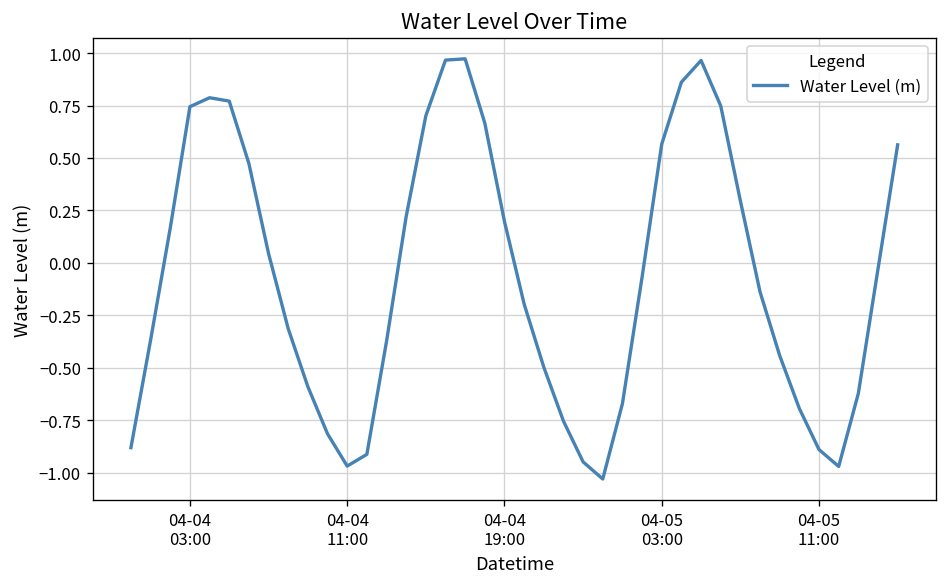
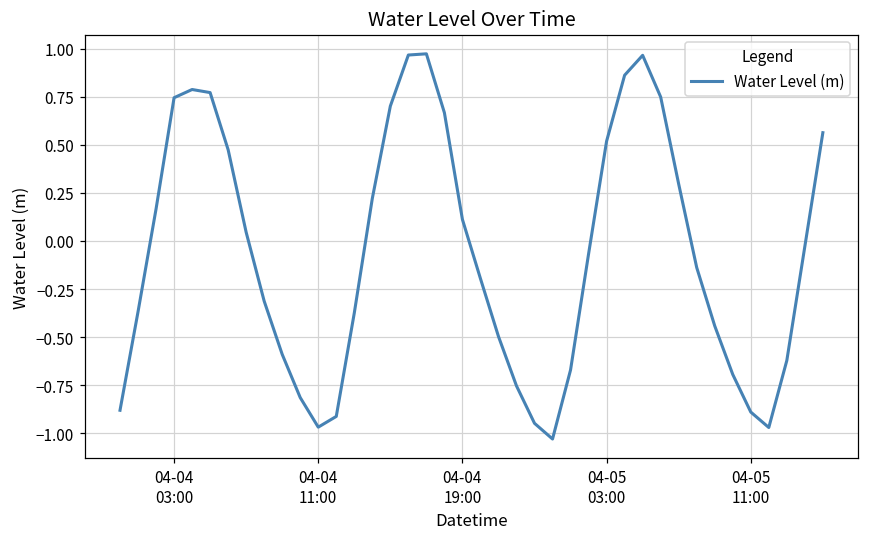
04-04 19:00: 0.20 -> 0.11
04-05 03:00: 0.57 -> 0.52
